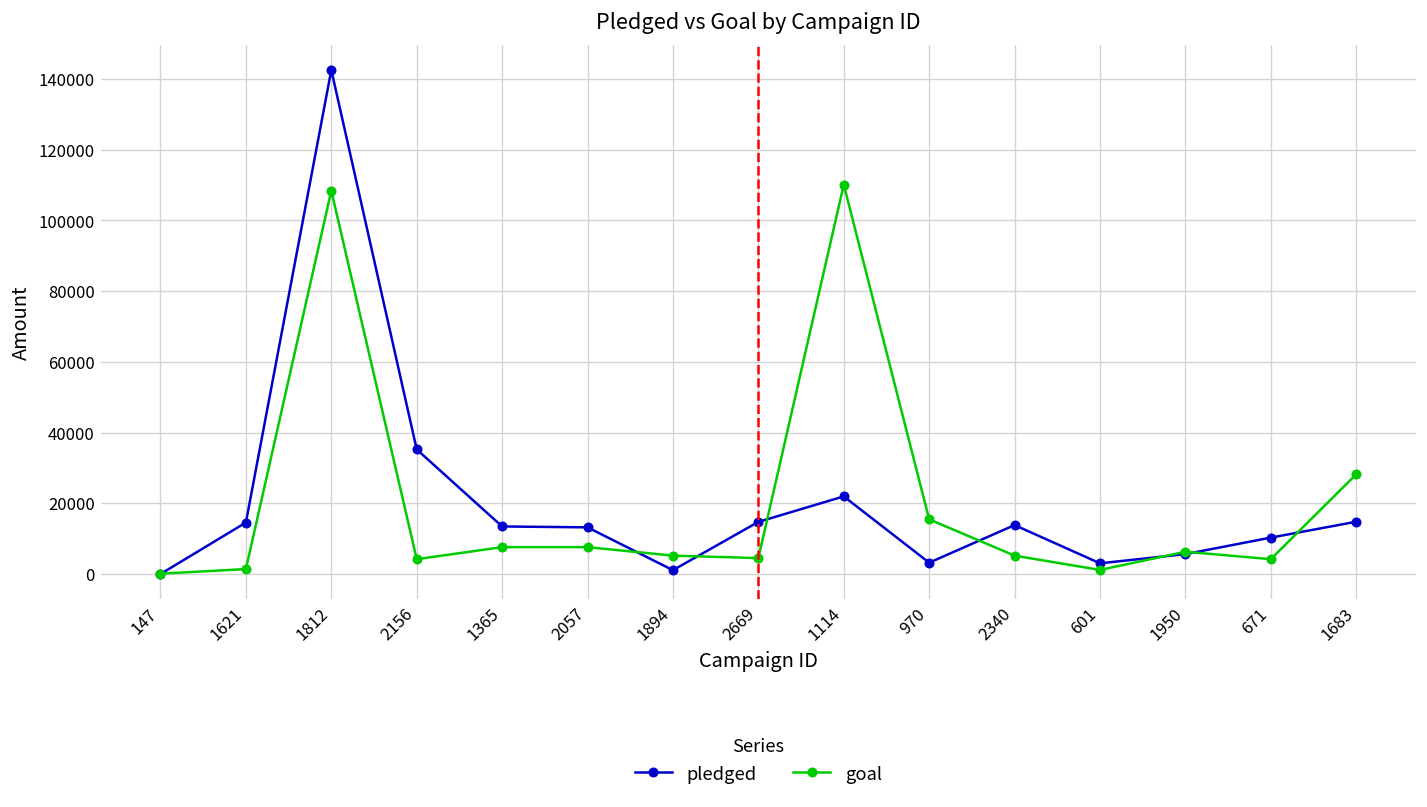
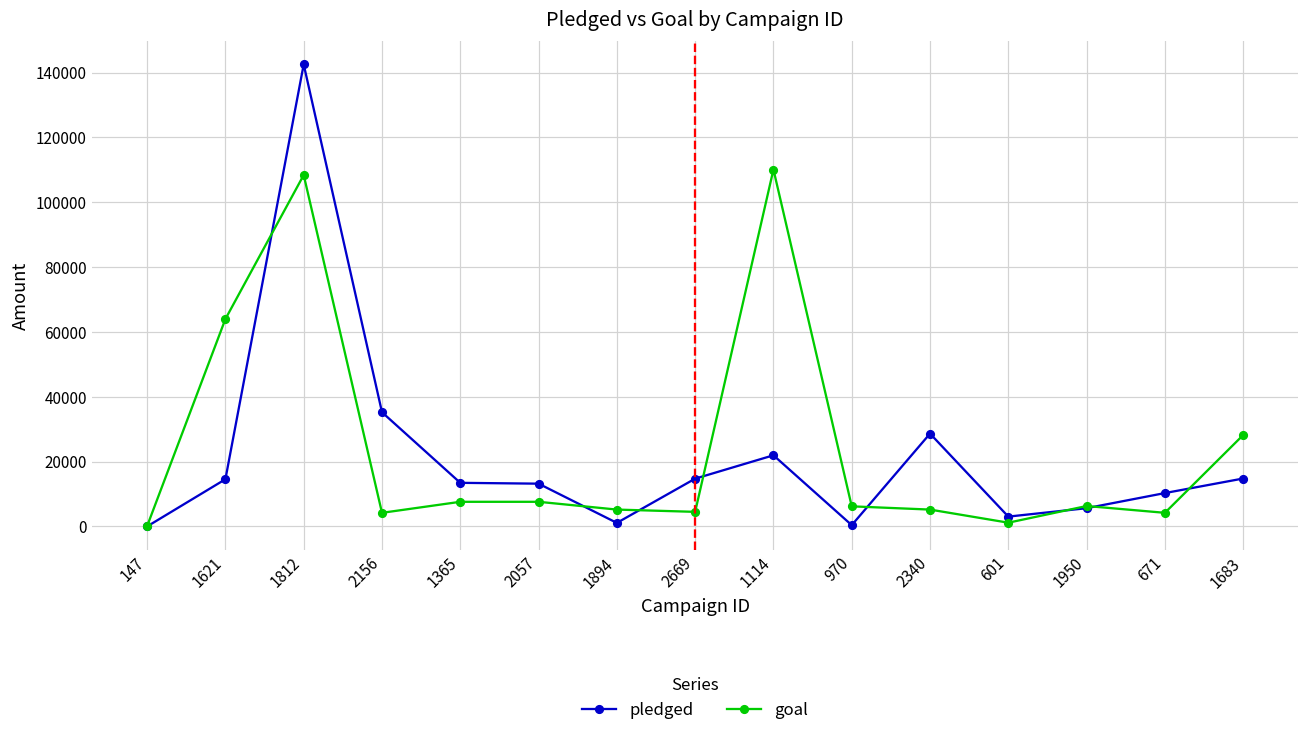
goal, 1621: 1000 -> 64000
pledged, 970: 3000 -> 0
goal, 970: 15000 -> 6000
pledged, 2340: 14000 -> 29000
